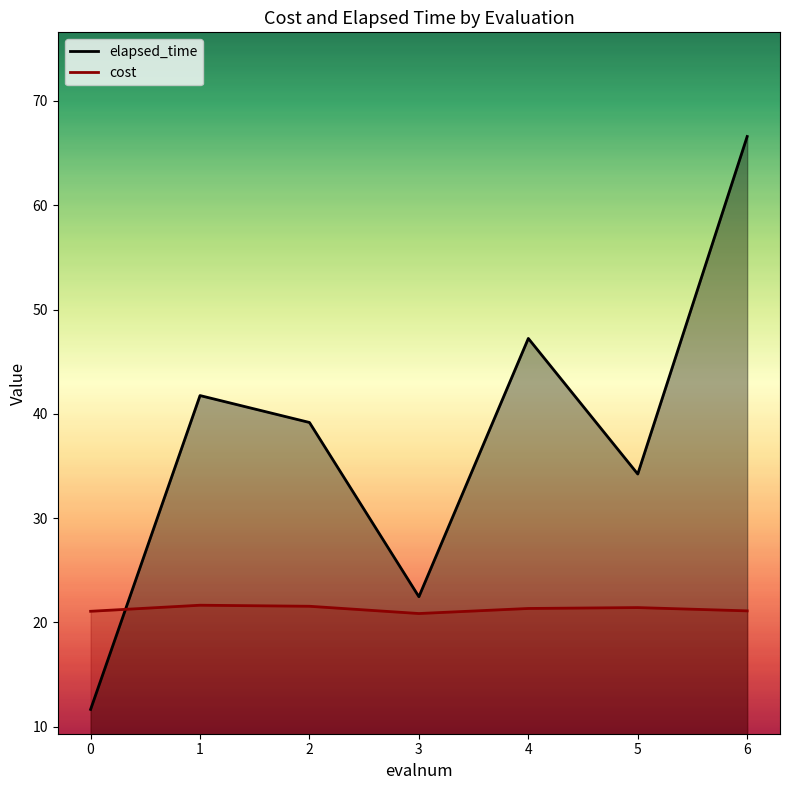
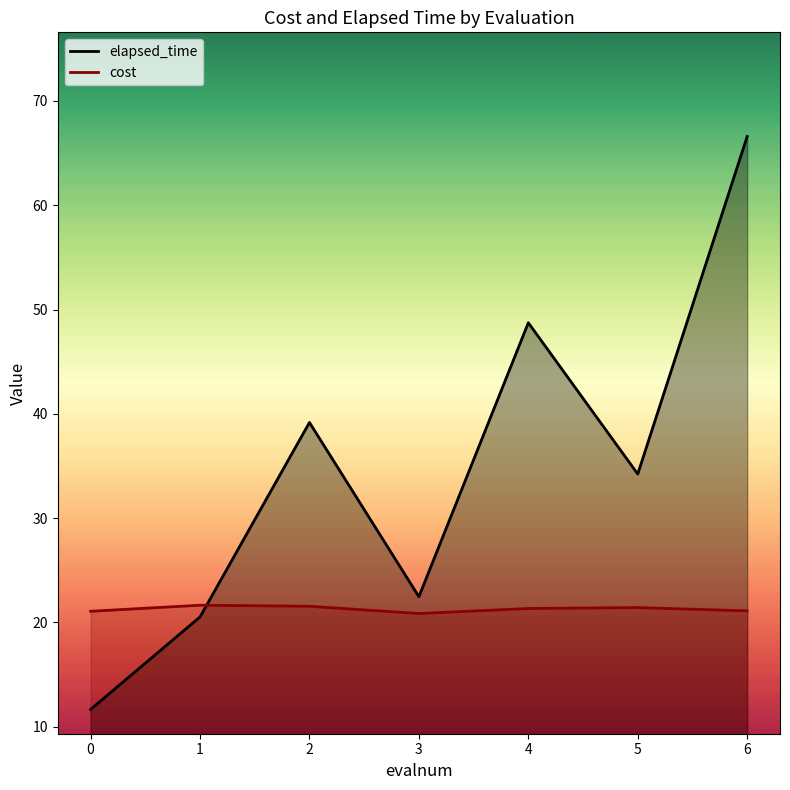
elapsed_time, 1: 41.7 -> 20.5
elapsed_time, 4: 47.2 -> 48.7
